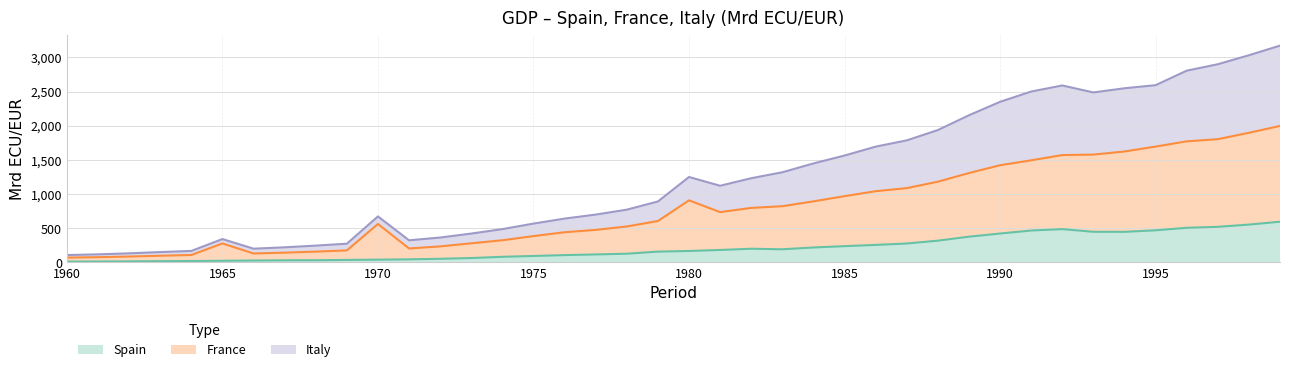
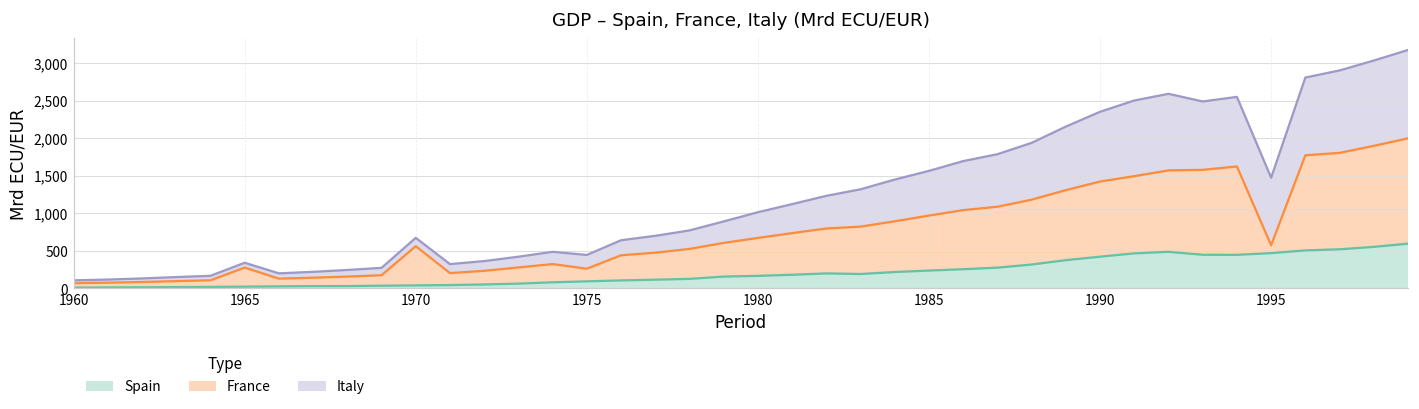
France, 1975: 300 -> 200
France, 1980: 700 -> 500
France, 1995: 1,200 -> 100
